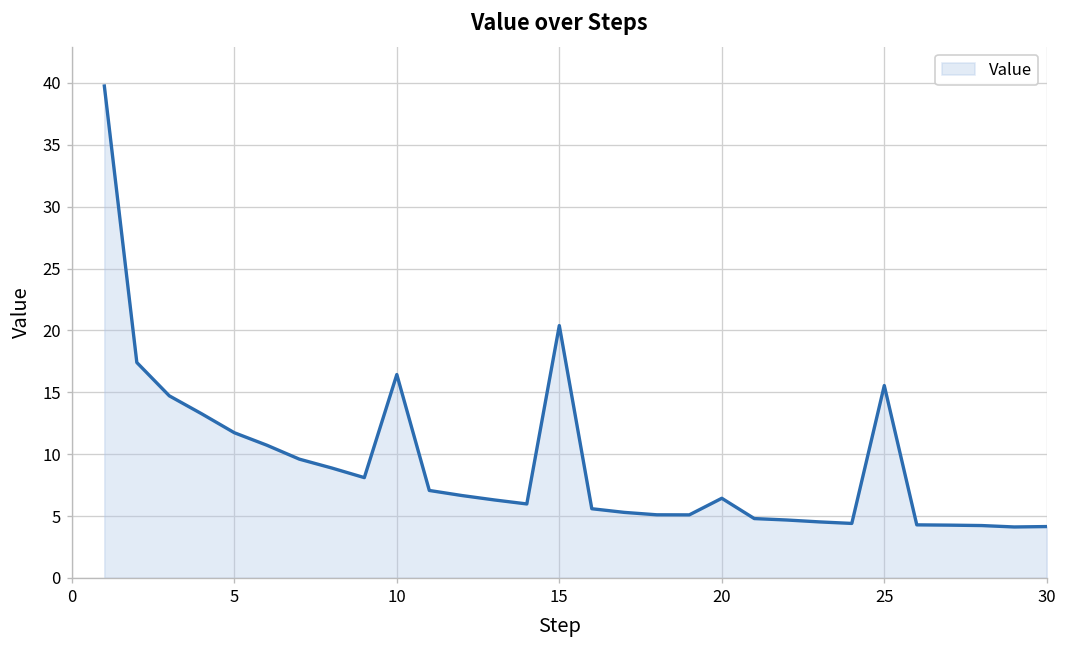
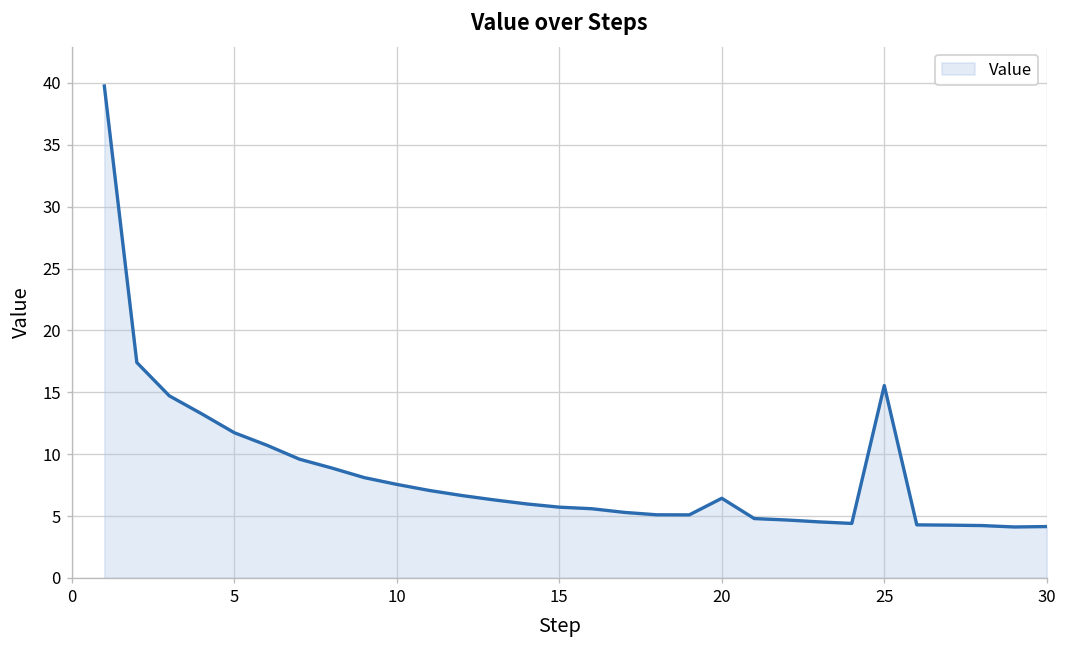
10: 16.4 -> 7.6
15: 20.4 -> 5.7
